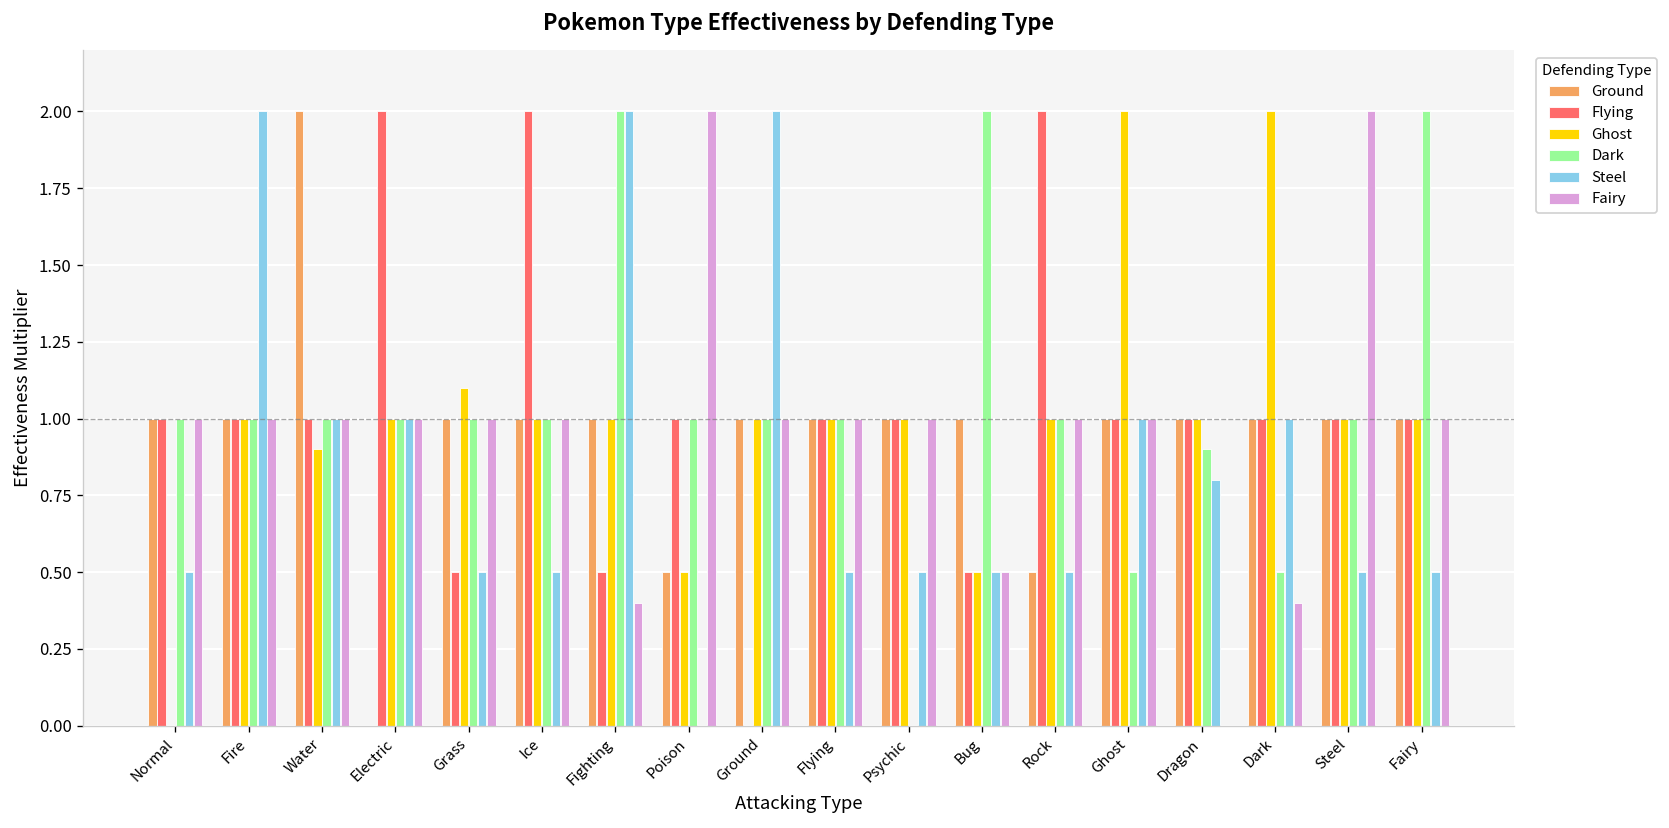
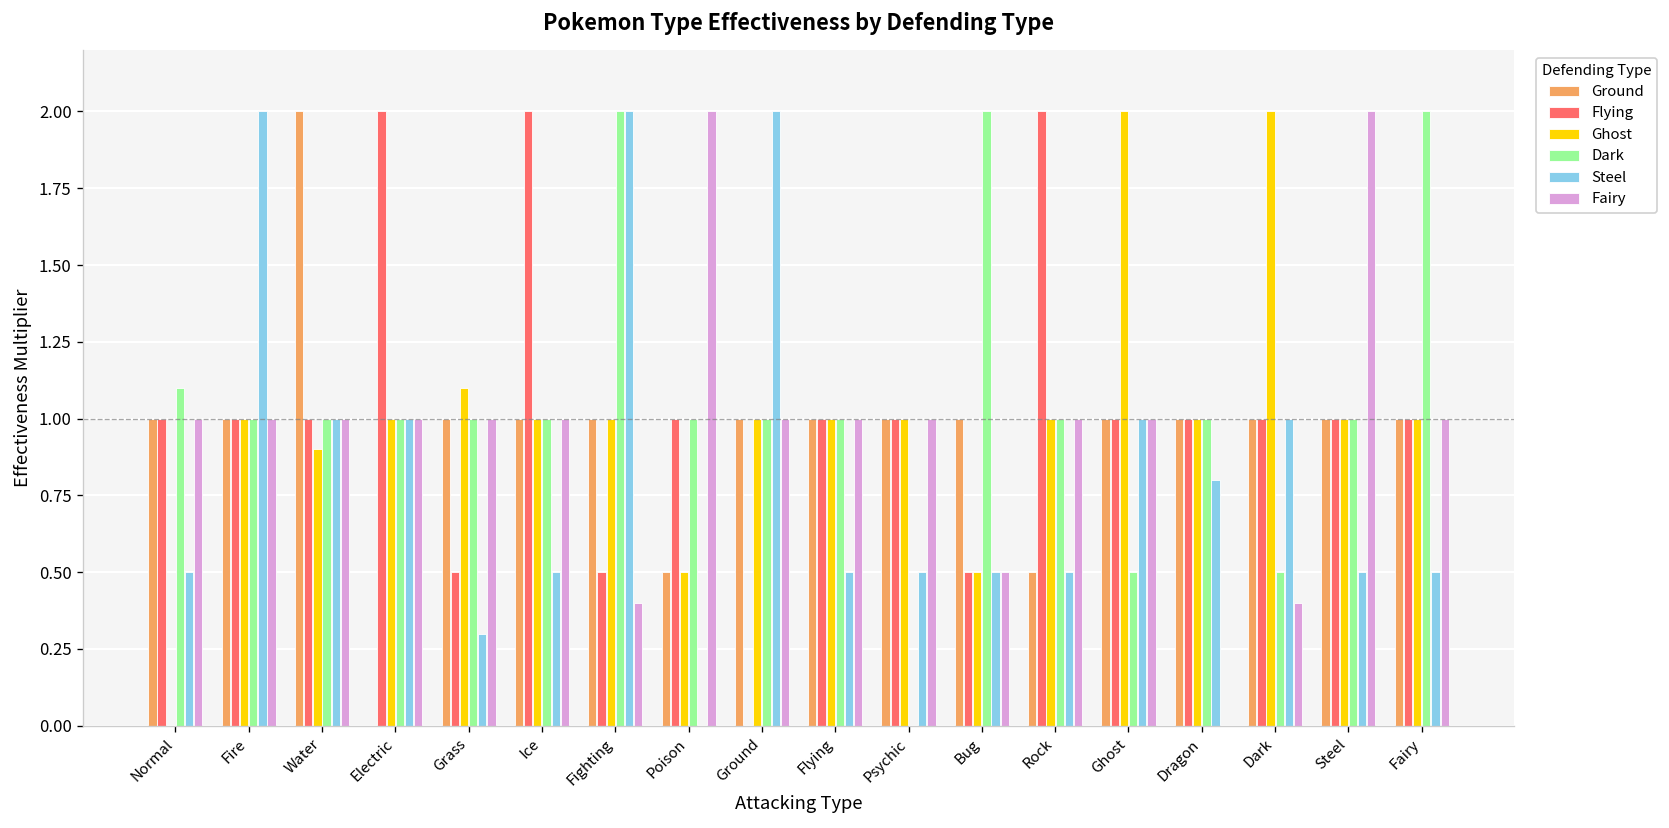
Dark, Normal: 1.0 -> 1.1
Steel, Grass: 0.5 -> 0.3
Dark, Dragon: 0.9 -> 1.0
